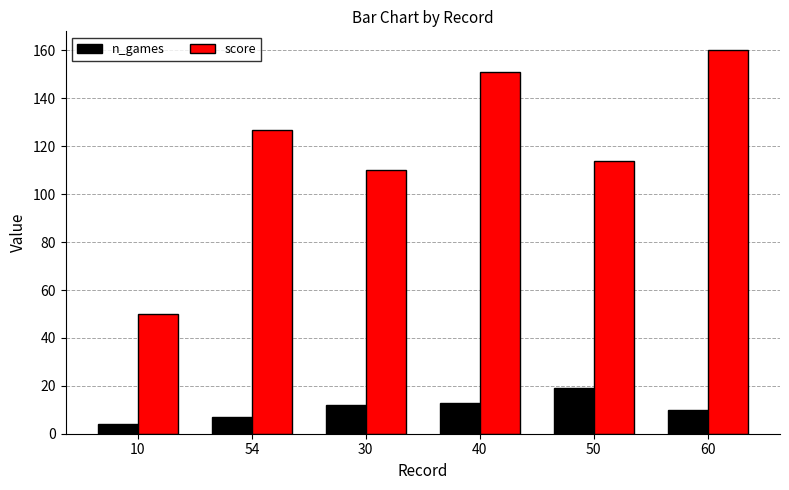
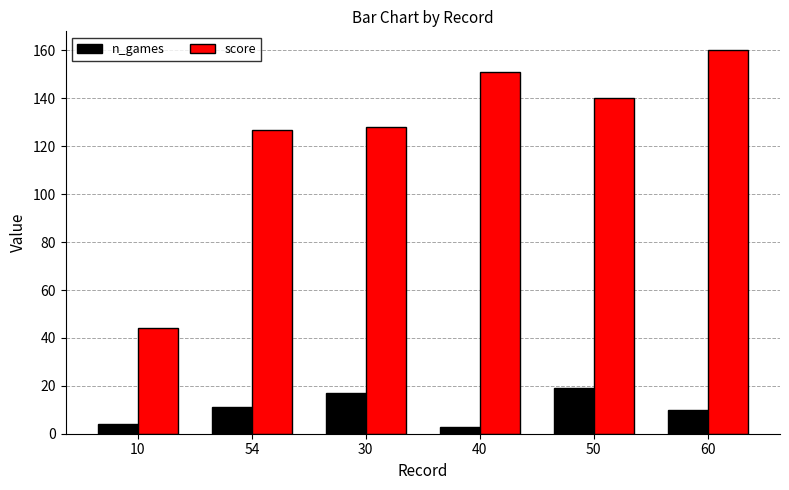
score, 10: 50 -> 44
n_games, 54: 7 -> 11
n_games, 30: 12 -> 17
score, 30: 110 -> 128
n_games, 40: 13 -> 3
score, 50: 114 -> 140
